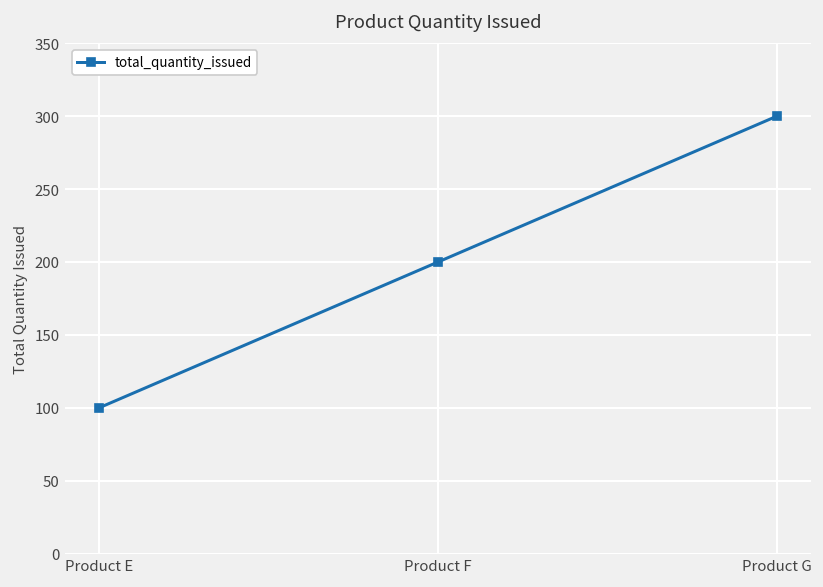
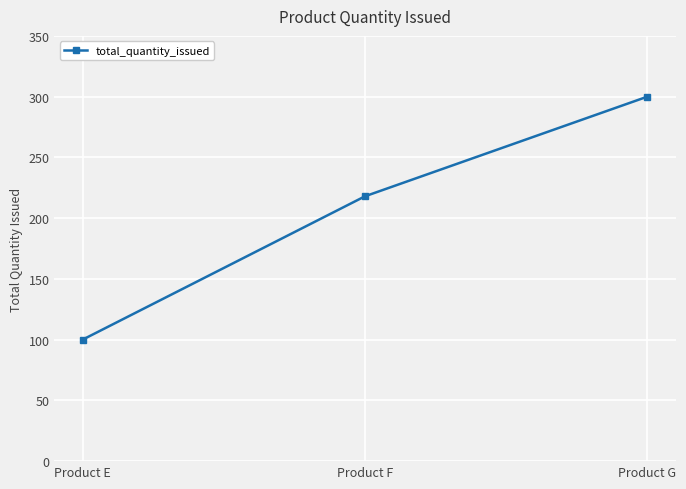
Product F: 200 -> 218
